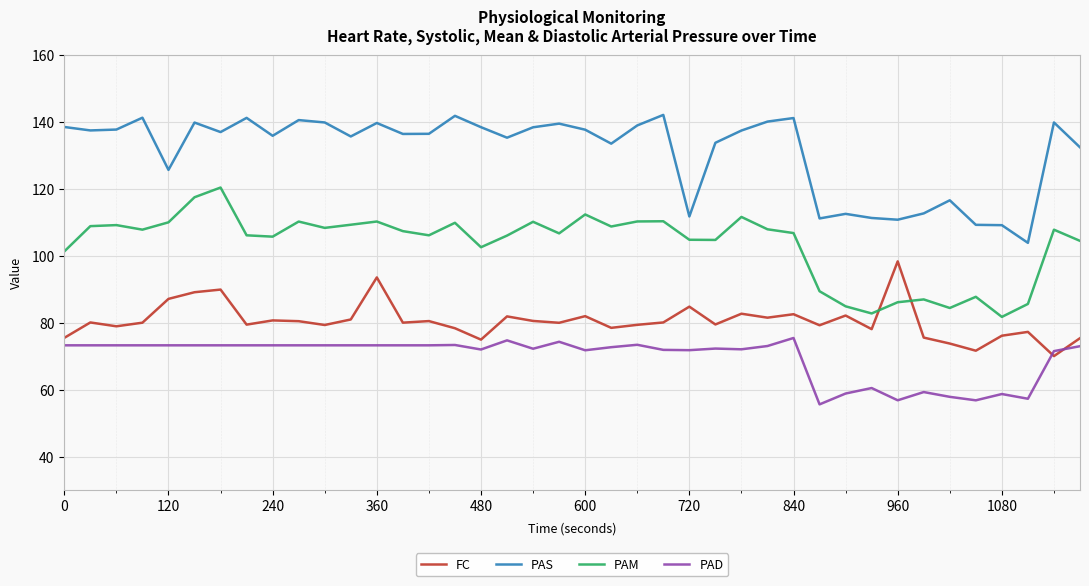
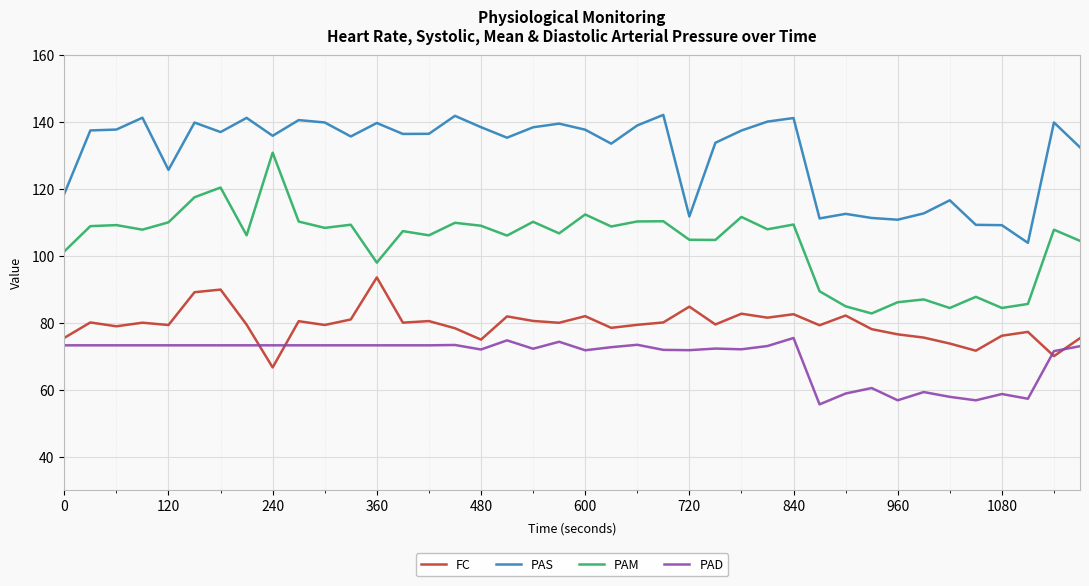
PAS, 0: 138 -> 119
FC, 120: 87 -> 79
FC, 240: 81 -> 67
PAM, 240: 106 -> 131
PAM, 360: 110 -> 98
PAM, 480: 103 -> 109
PAM, 840: 107 -> 109
FC, 960: 98 -> 77
PAM, 1080: 82 -> 84
